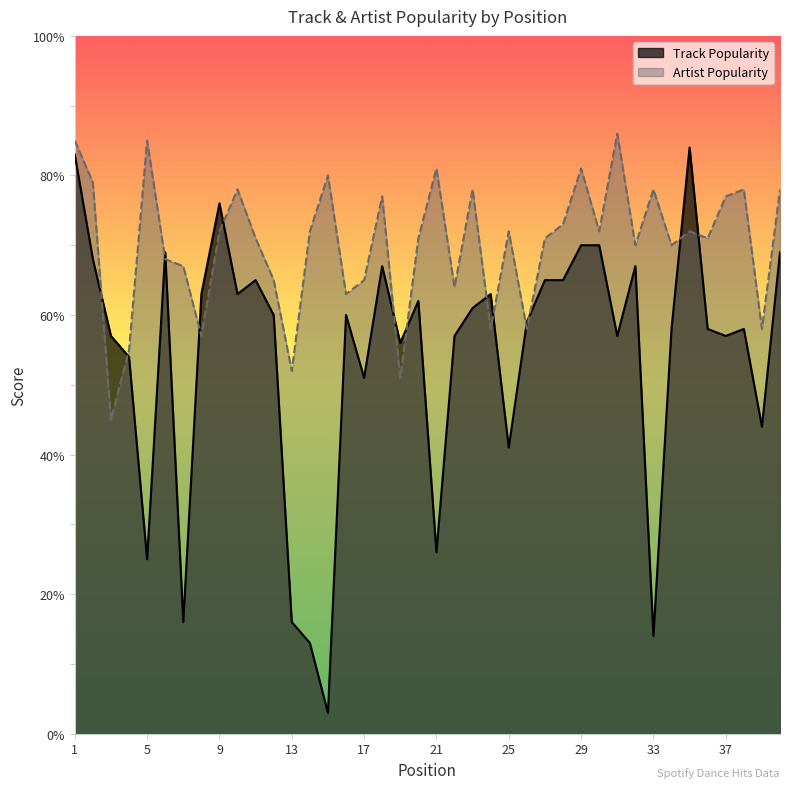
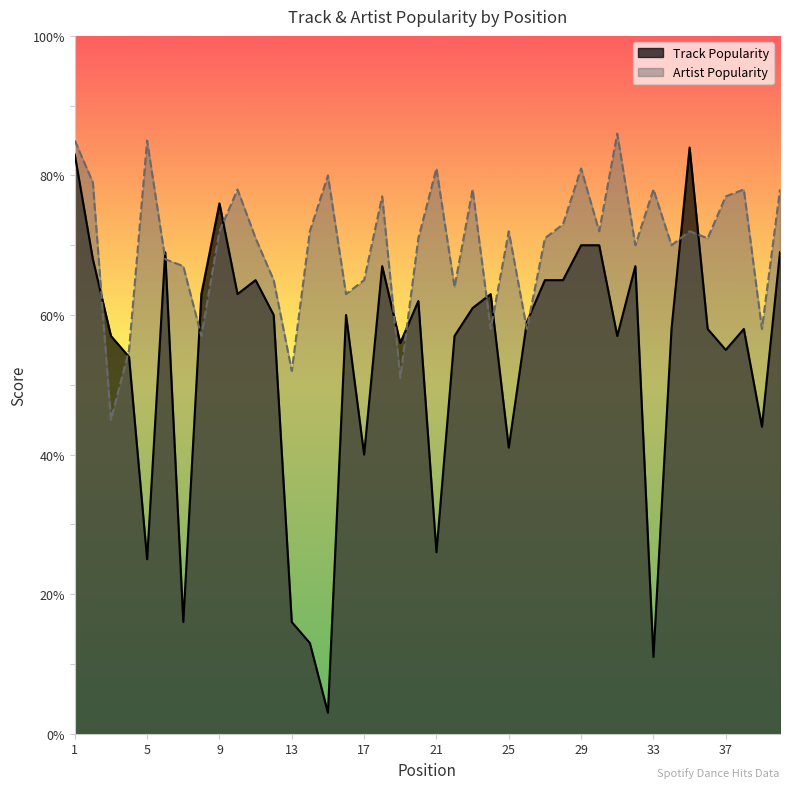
Track Popularity, 17: 51% -> 40%
Track Popularity, 33: 14% -> 11%
Track Popularity, 37: 57% -> 55%
